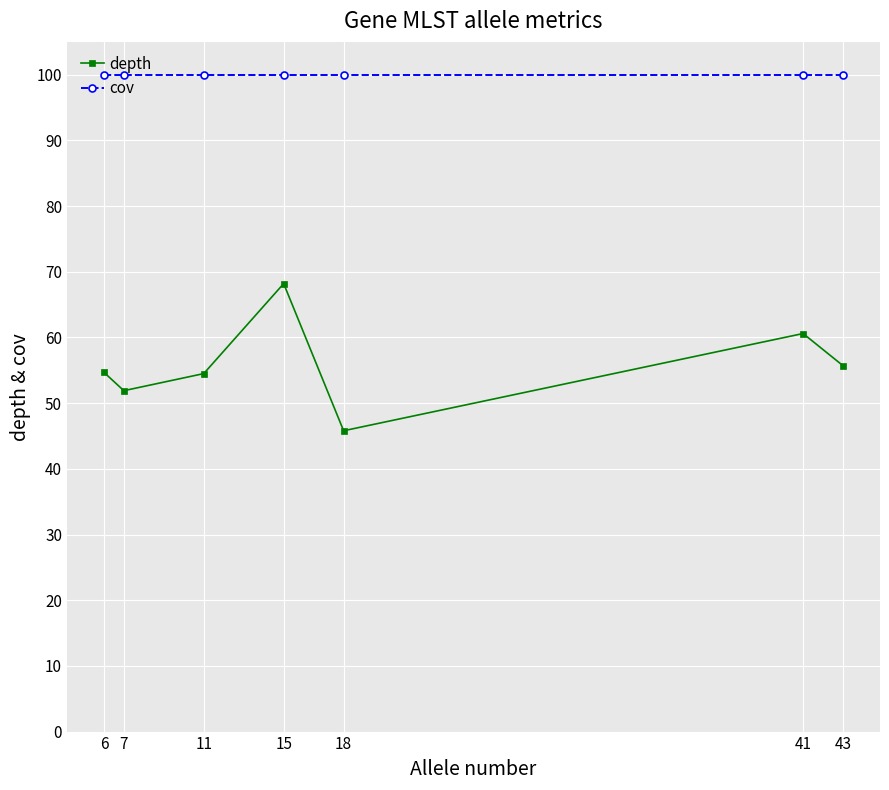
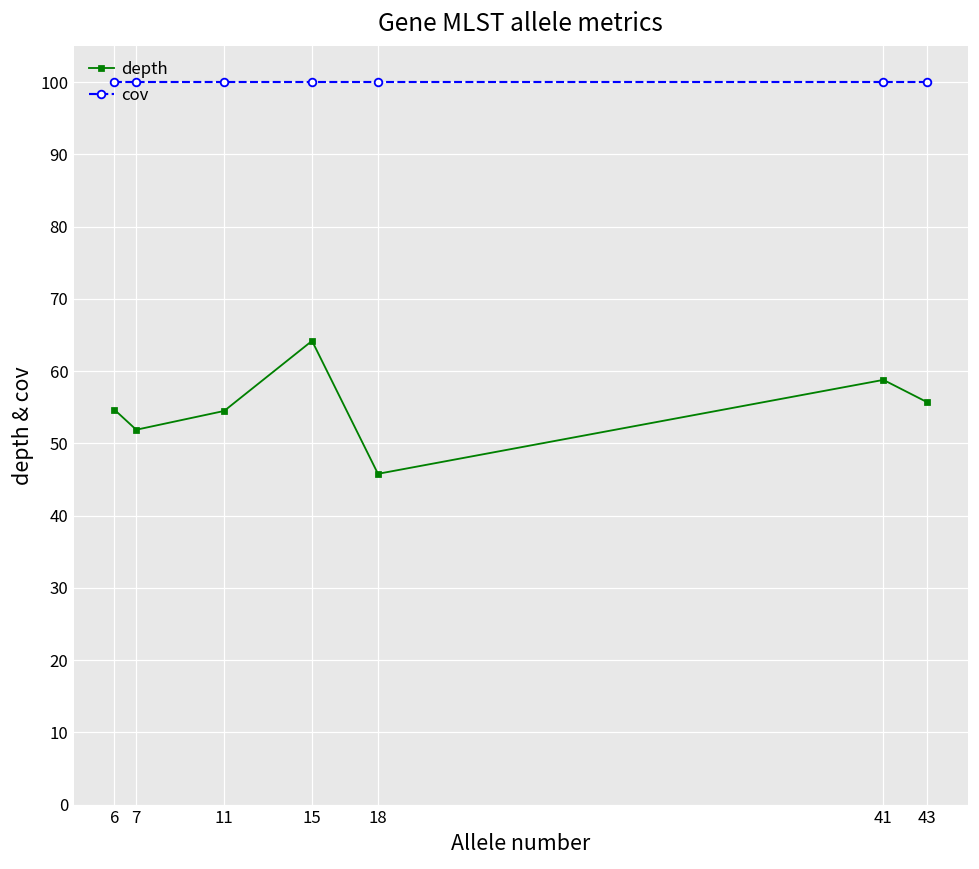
depth, 15: 68 -> 64
depth, 41: 61 -> 59
